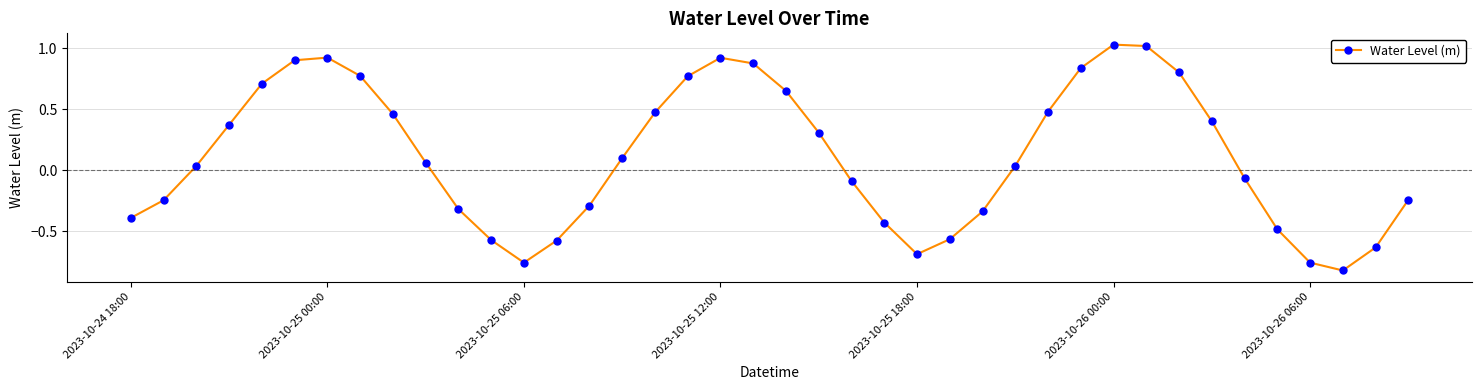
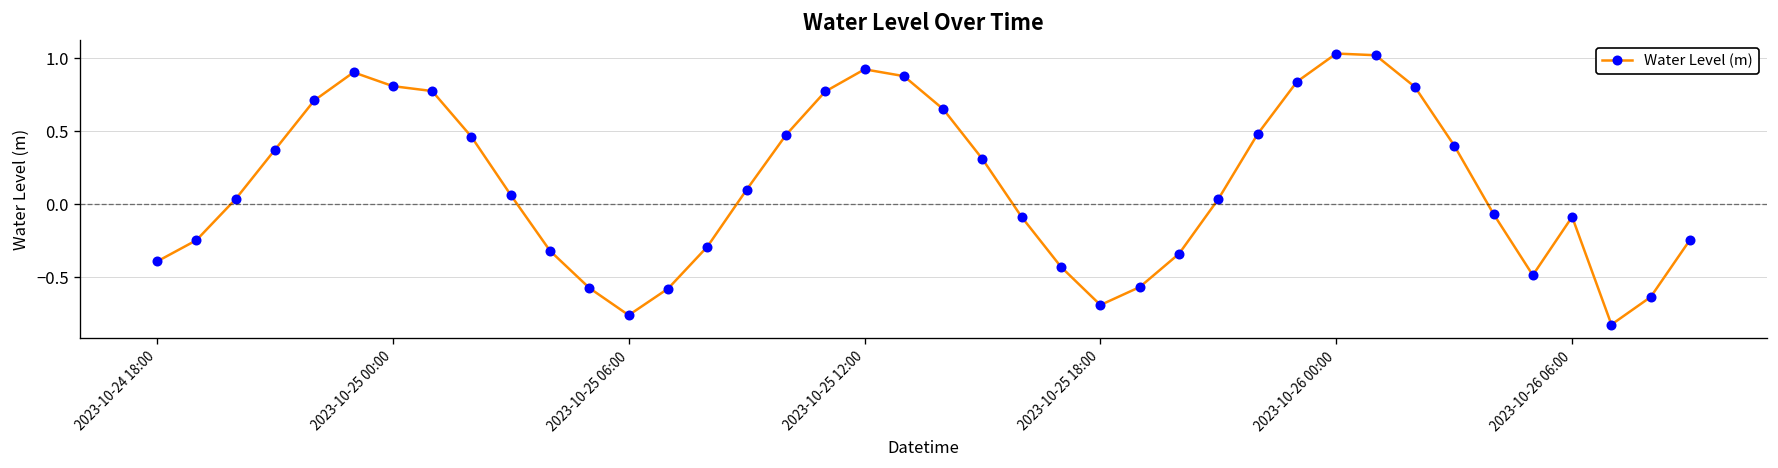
2023-10-25 00:00: 0.92 -> 0.81
2023-10-26 06:00: -0.76 -> -0.09
